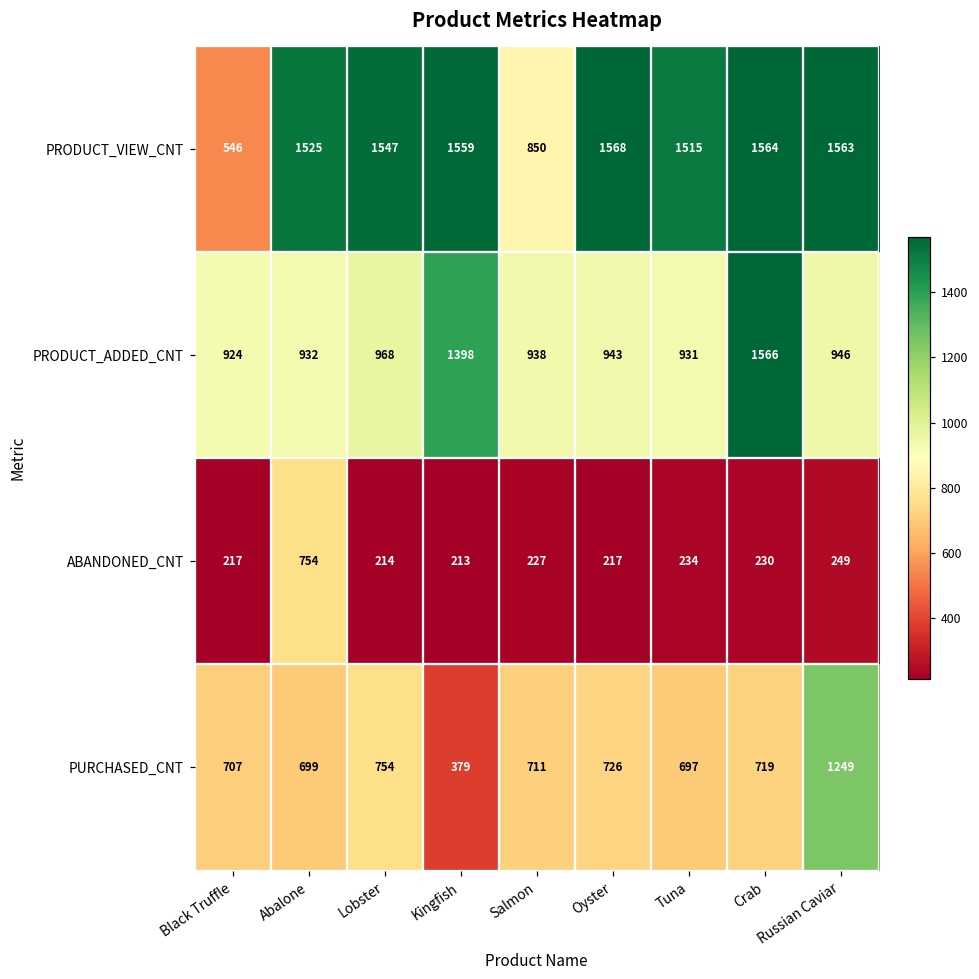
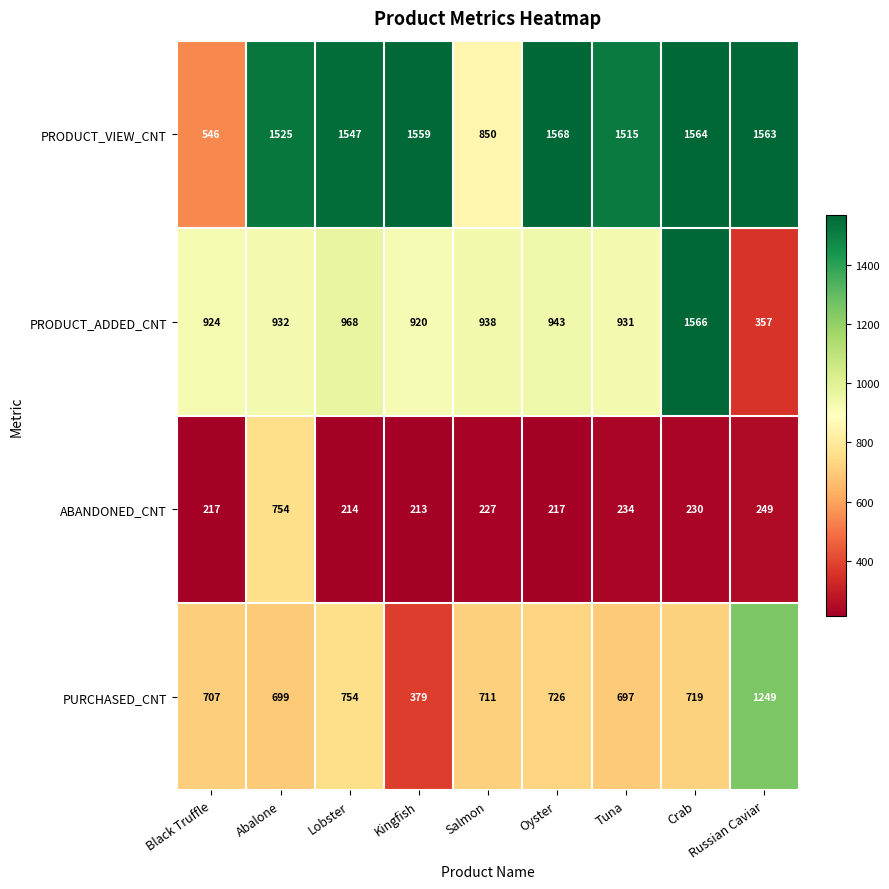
PRODUCT_ADDED_CNT, Kingfish: 1398 -> 920
PRODUCT_ADDED_CNT, Russian Caviar: 946 -> 357
